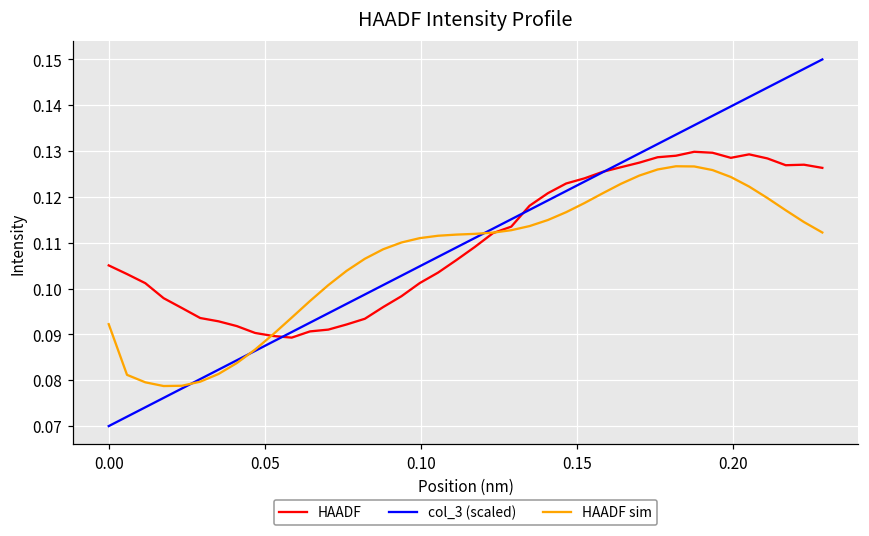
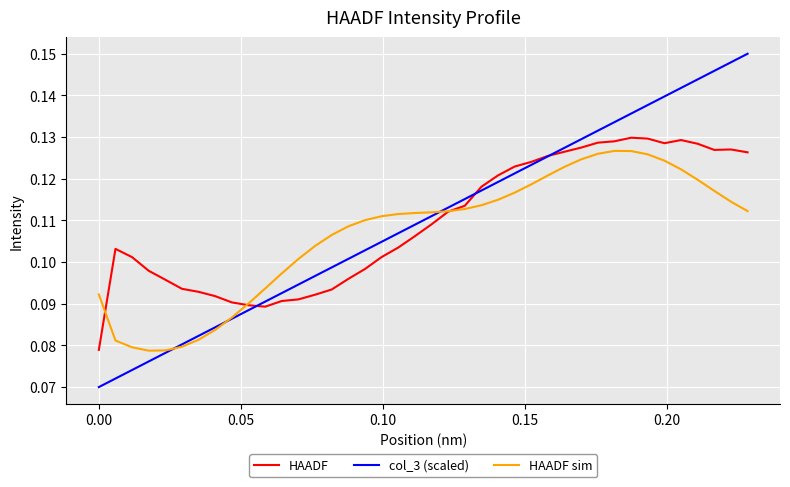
HAADF, 0.00: 0.105 -> 0.079
